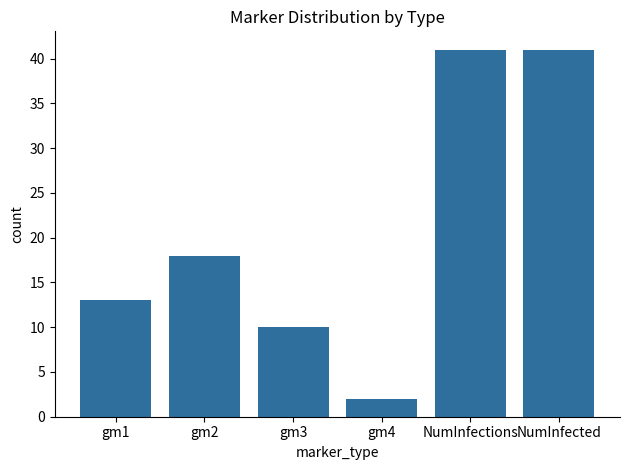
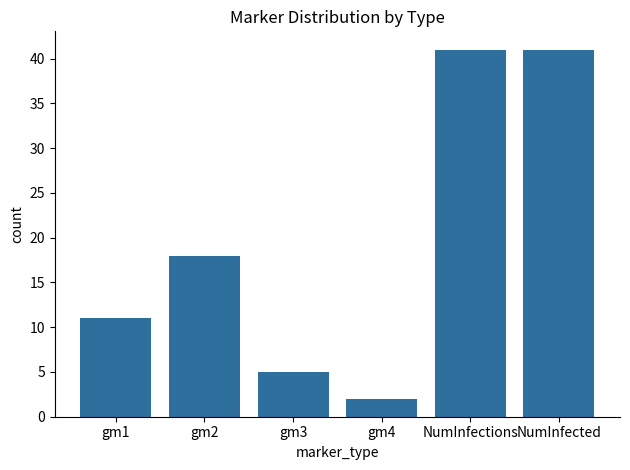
gm1: 13 -> 11
gm3: 10 -> 5
